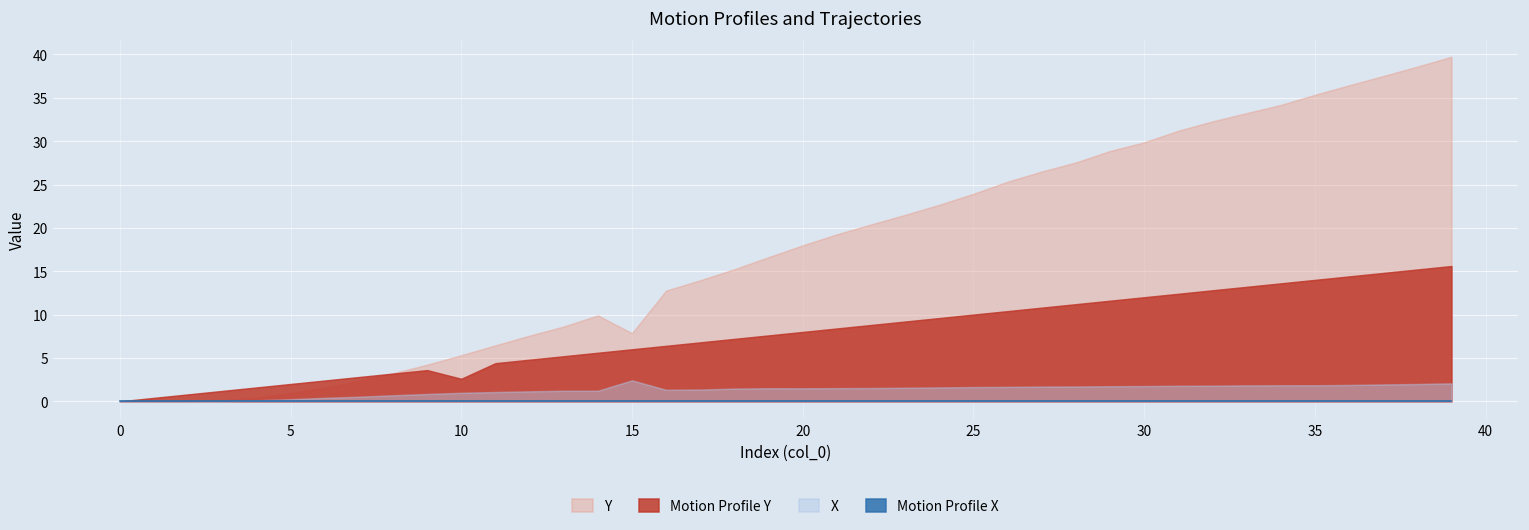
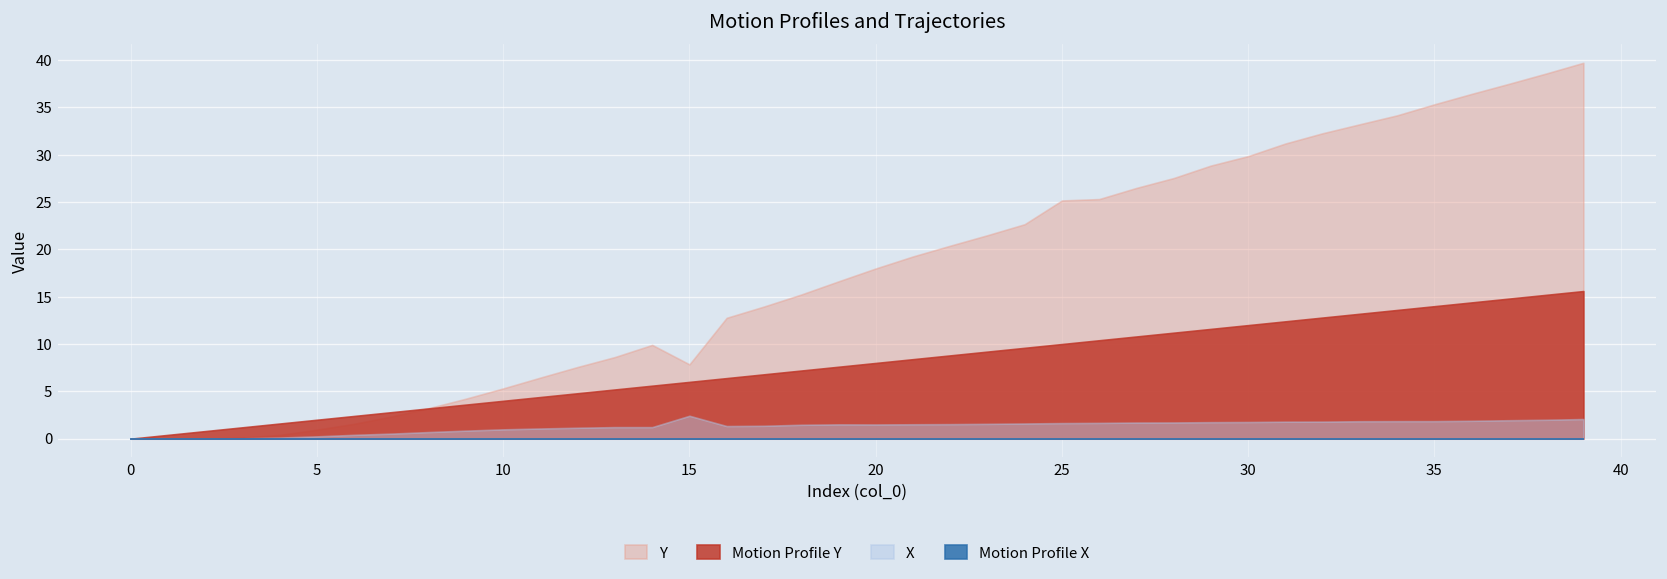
Motion Profile Y, 10: 3 -> 4
Y, 25: 24 -> 25
